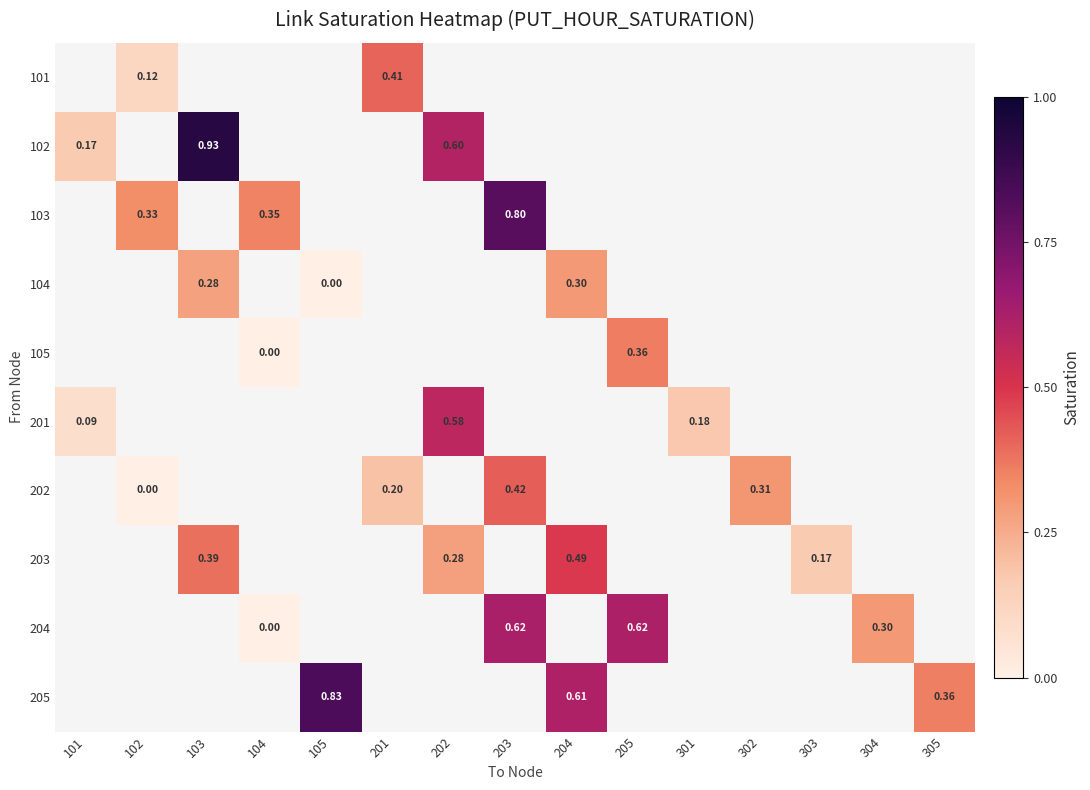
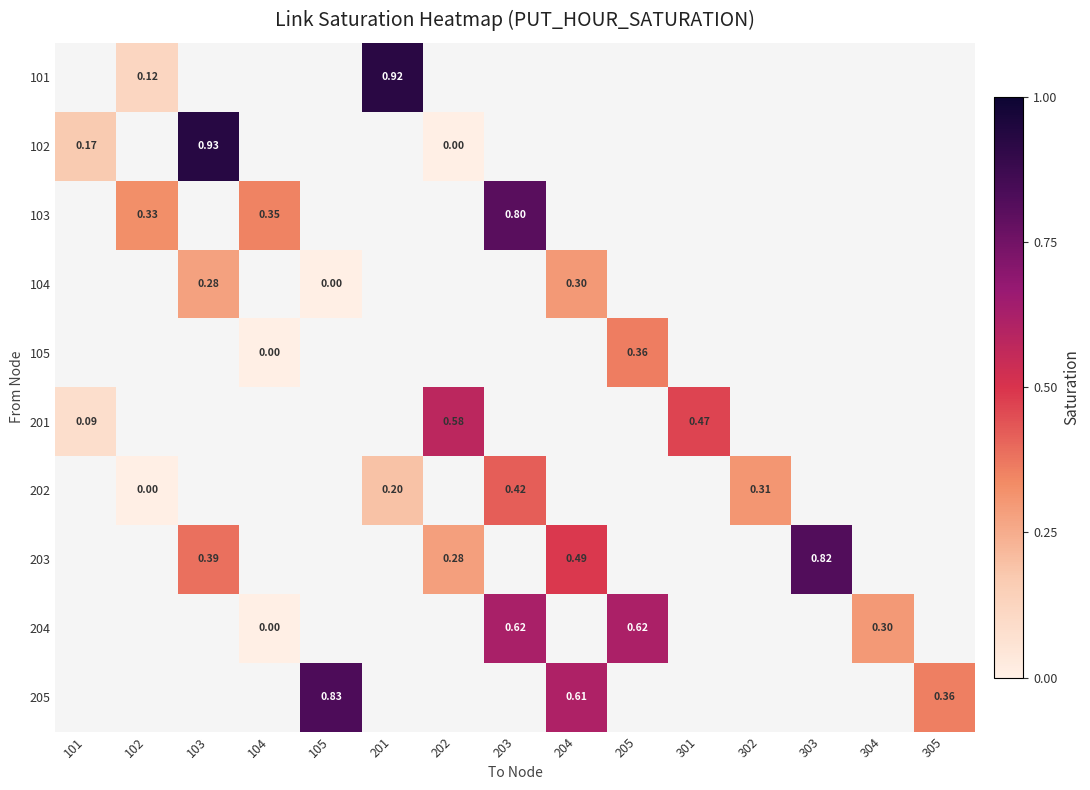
101, 201: 0.41 -> 0.92
102, 202: 0.60 -> 0.00
201, 301: 0.18 -> 0.47
203, 303: 0.17 -> 0.82
